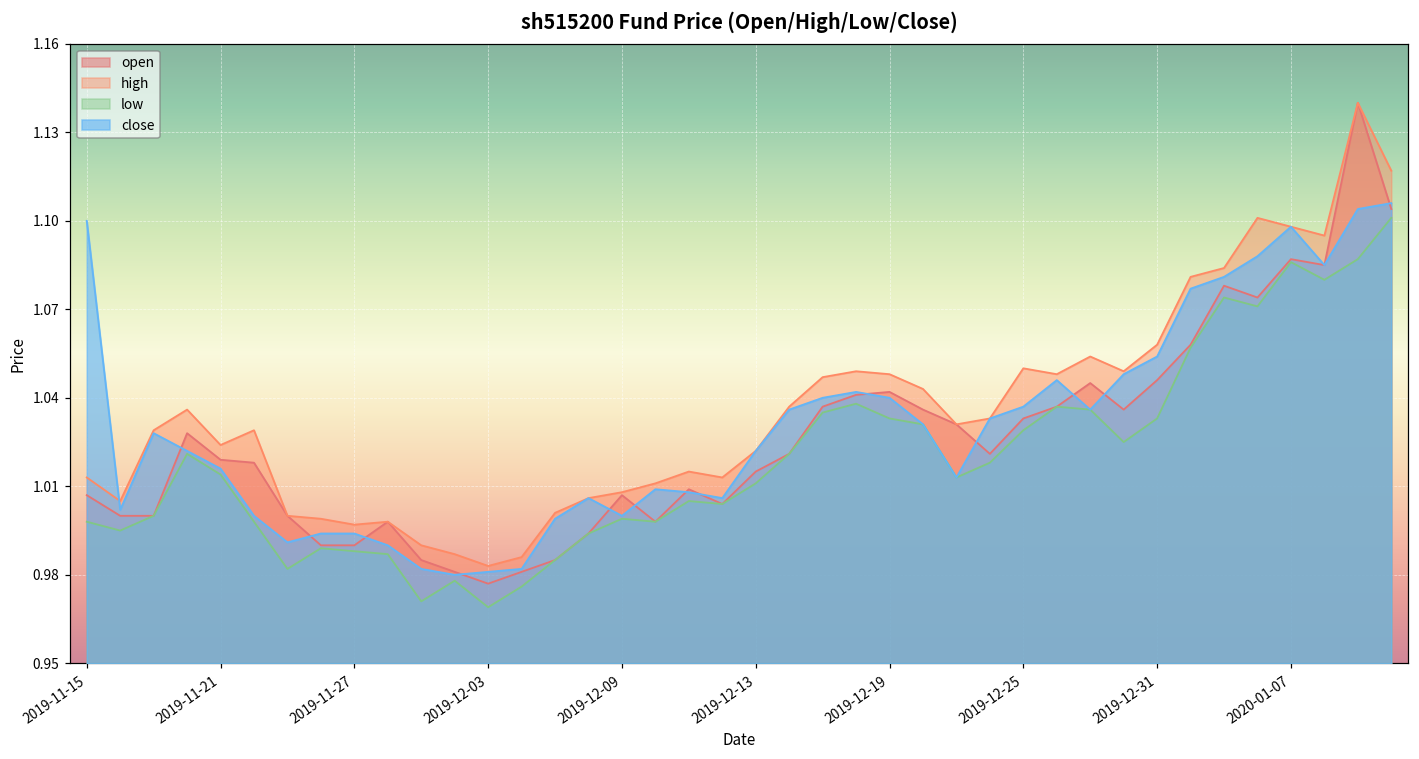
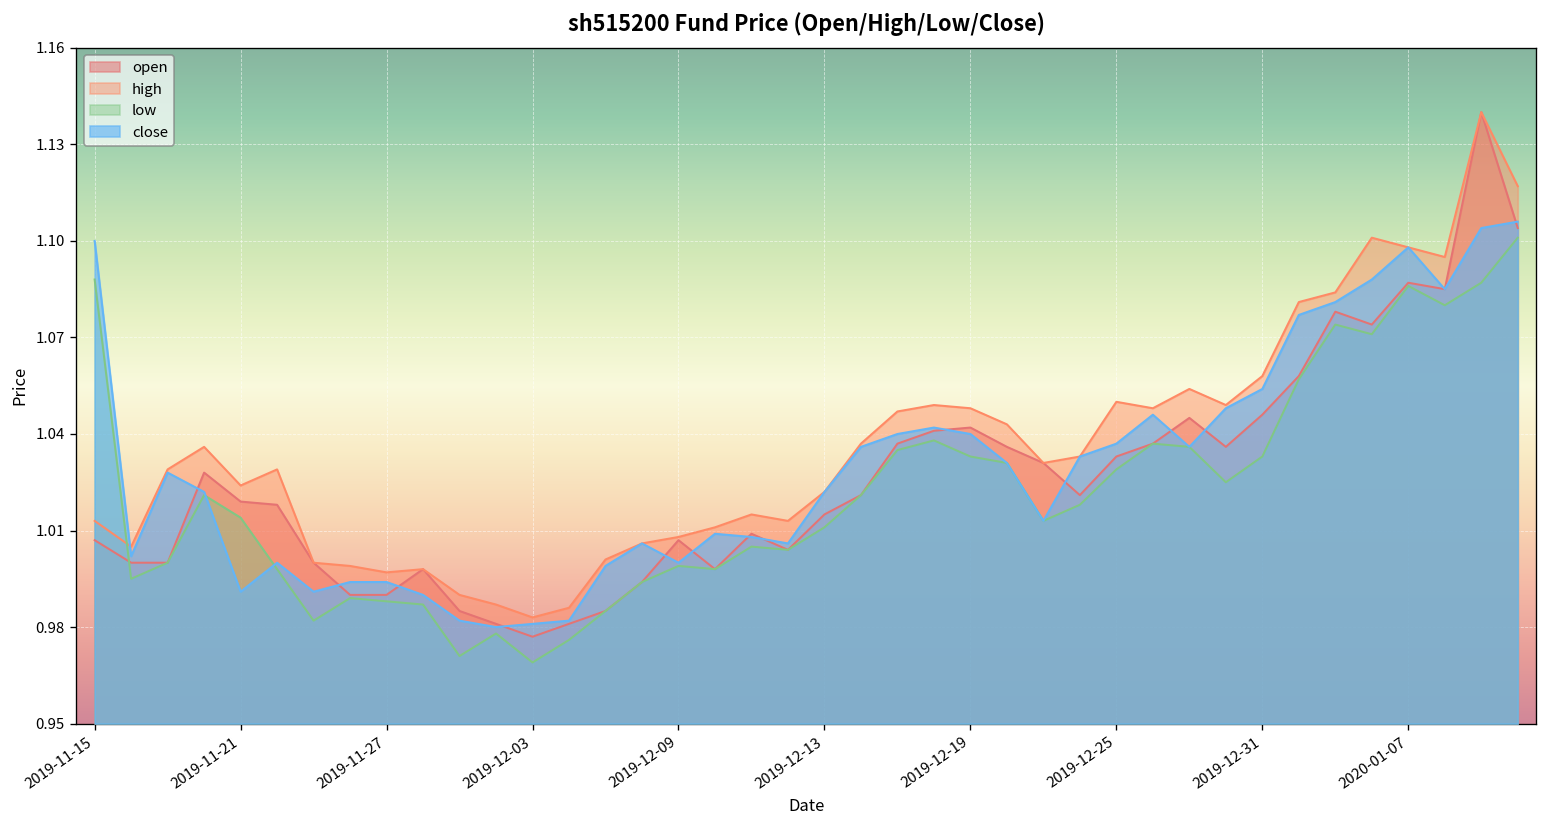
low, 2019-11-15: 0.998 -> 1.088
close, 2019-11-21: 1.016 -> 0.991
